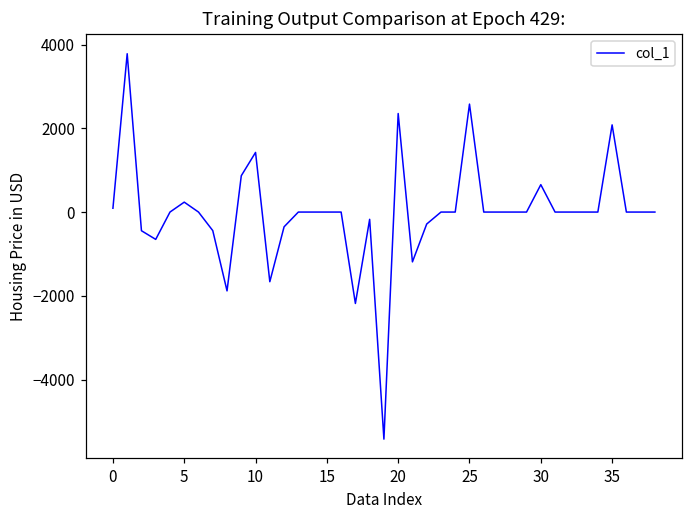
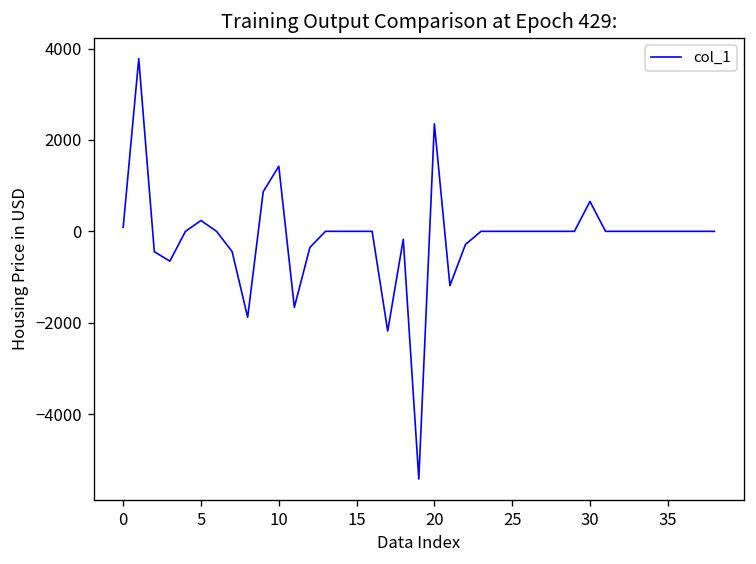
25: 2600 -> 0
35: 2100 -> 0
